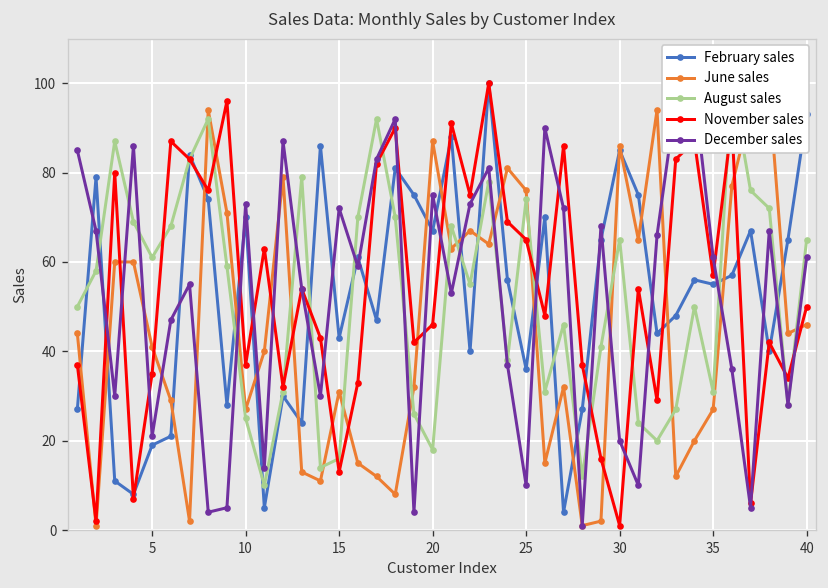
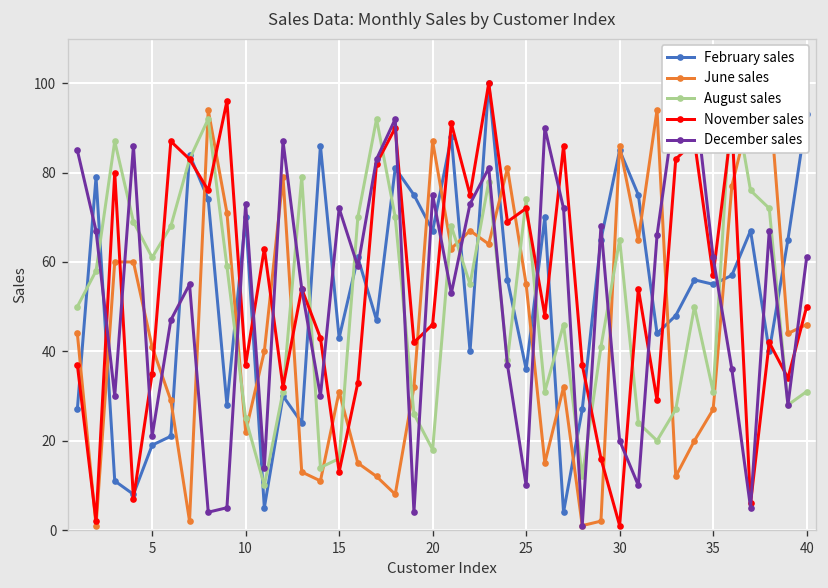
June sales, 10: 27 -> 22
June sales, 25: 76 -> 55
November sales, 25: 65 -> 72
August sales, 40: 65 -> 31
